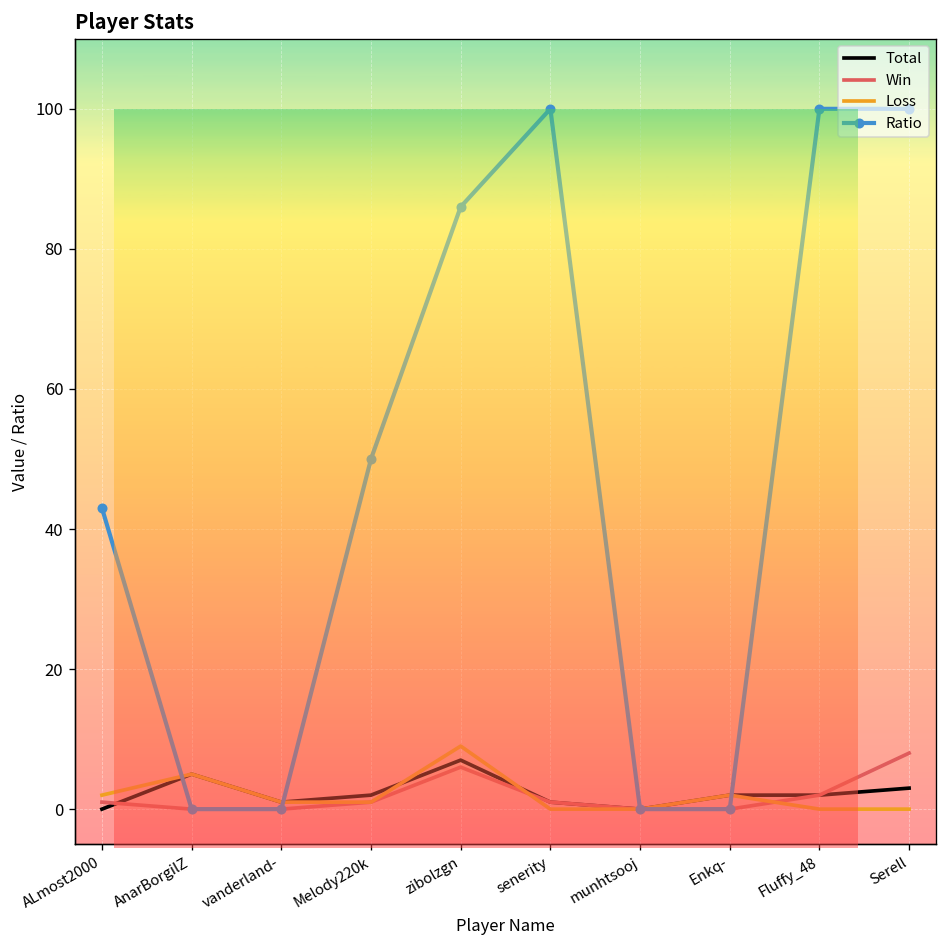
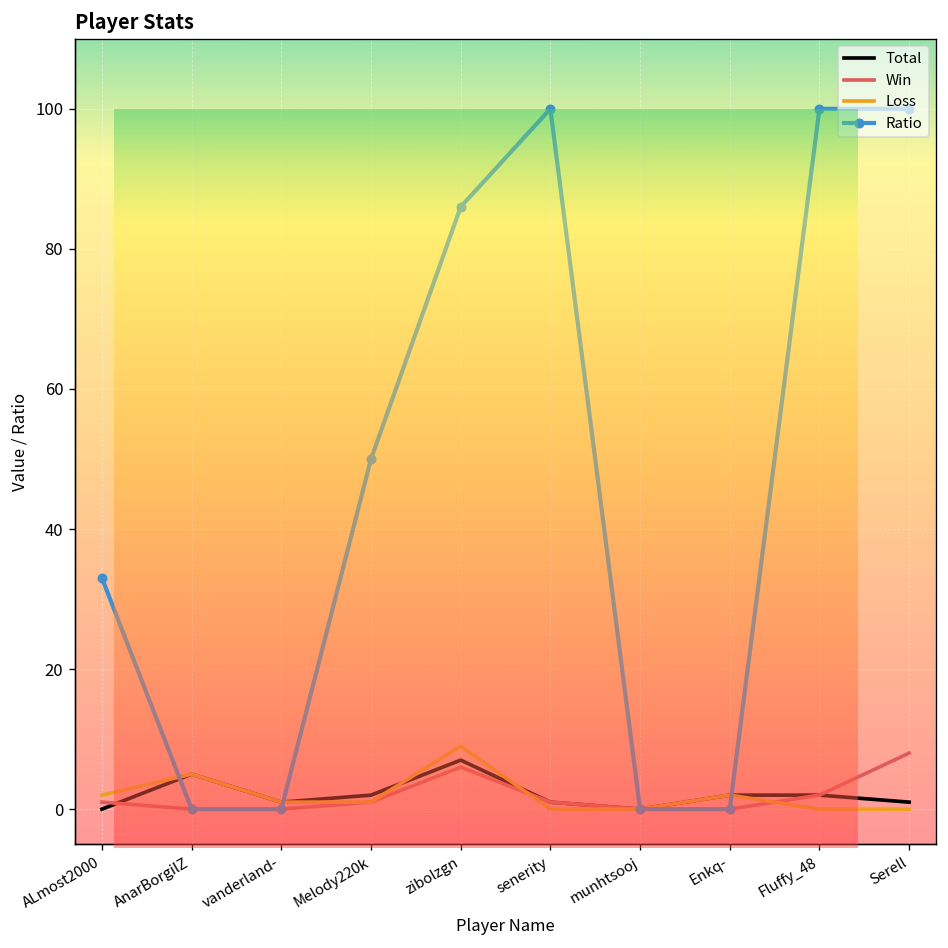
Ratio, ALmost2000: 43 -> 33
Total, Serell: 3 -> 1
